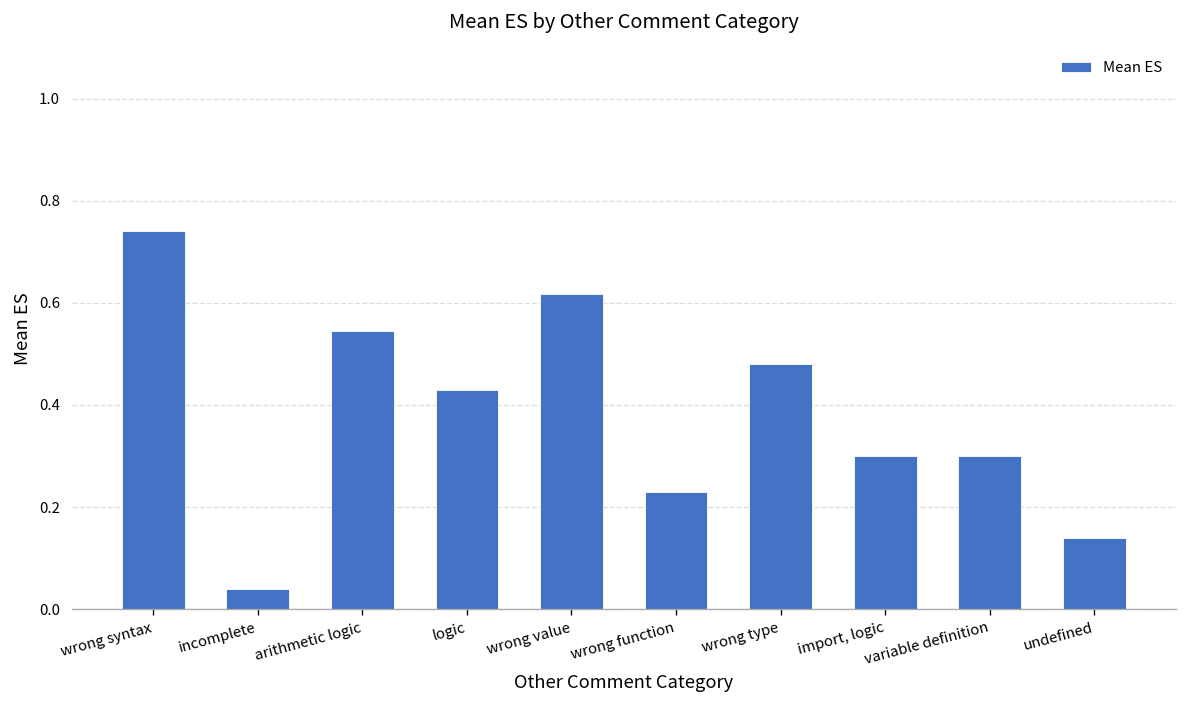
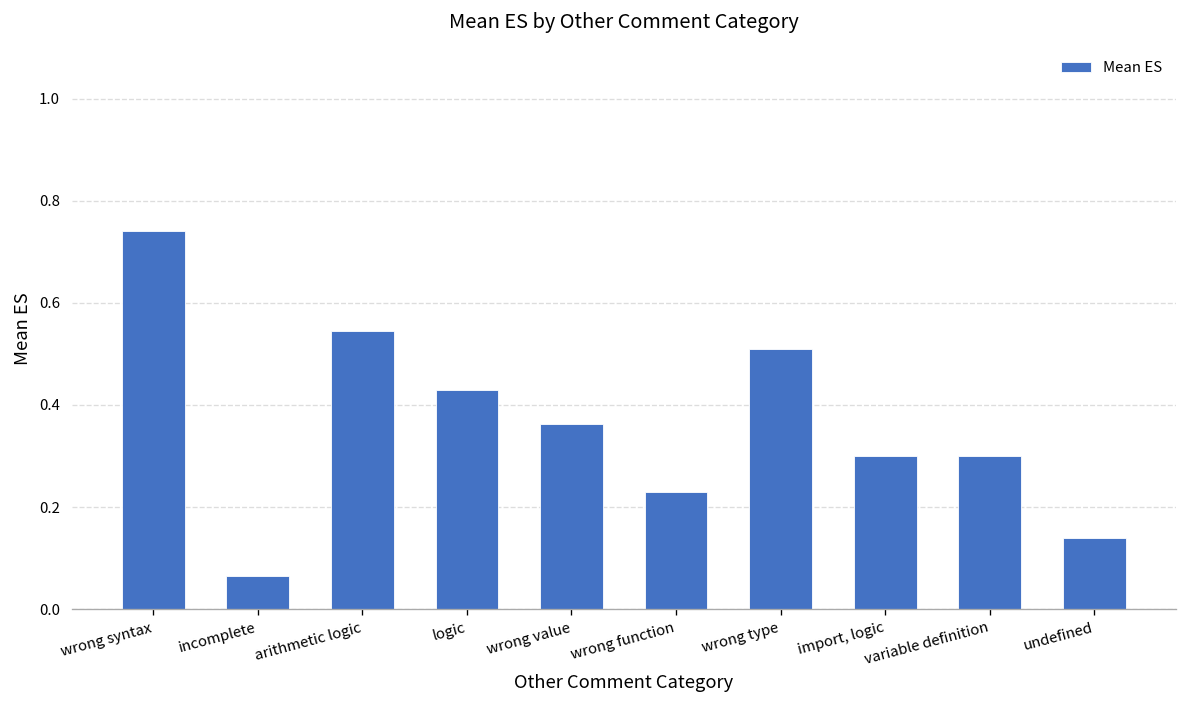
incomplete: 0.04 -> 0.07
wrong value: 0.62 -> 0.36
wrong type: 0.48 -> 0.51
